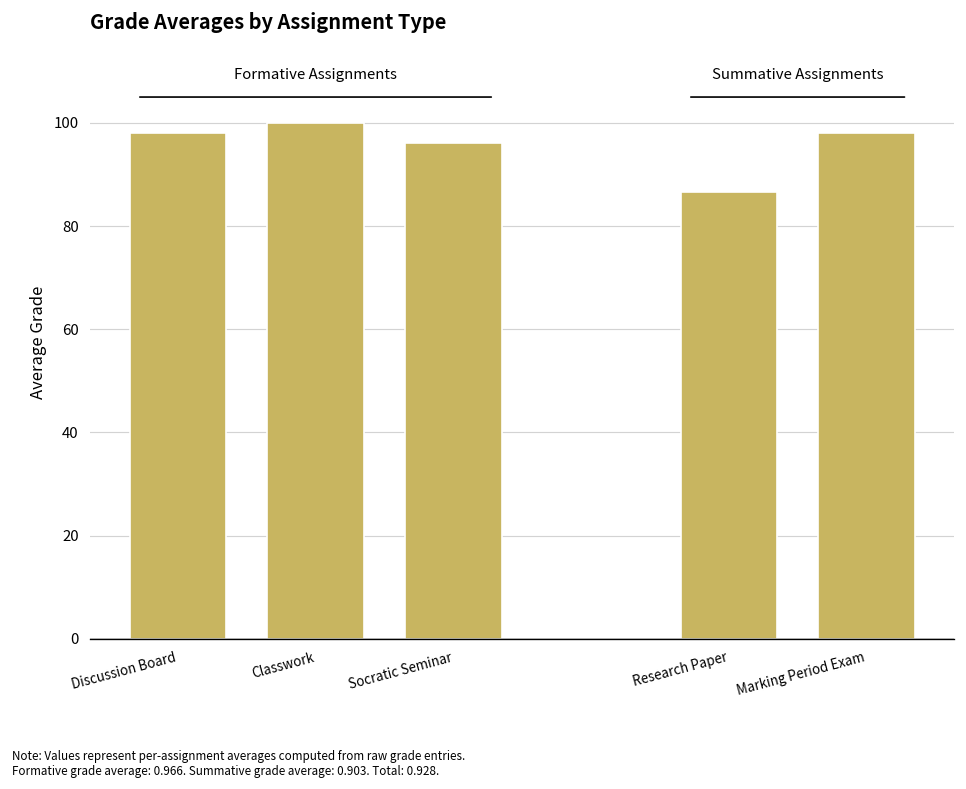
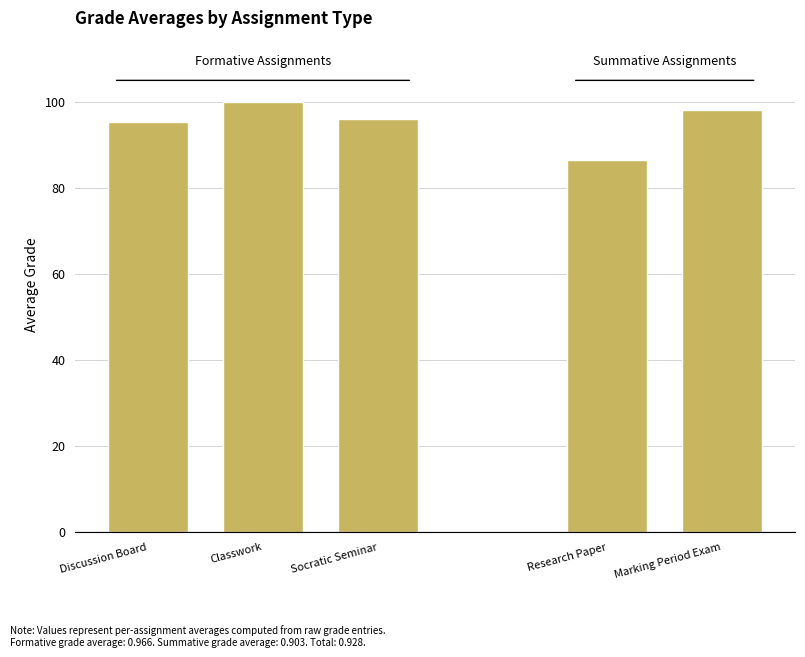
Discussion Board: 98 -> 95
